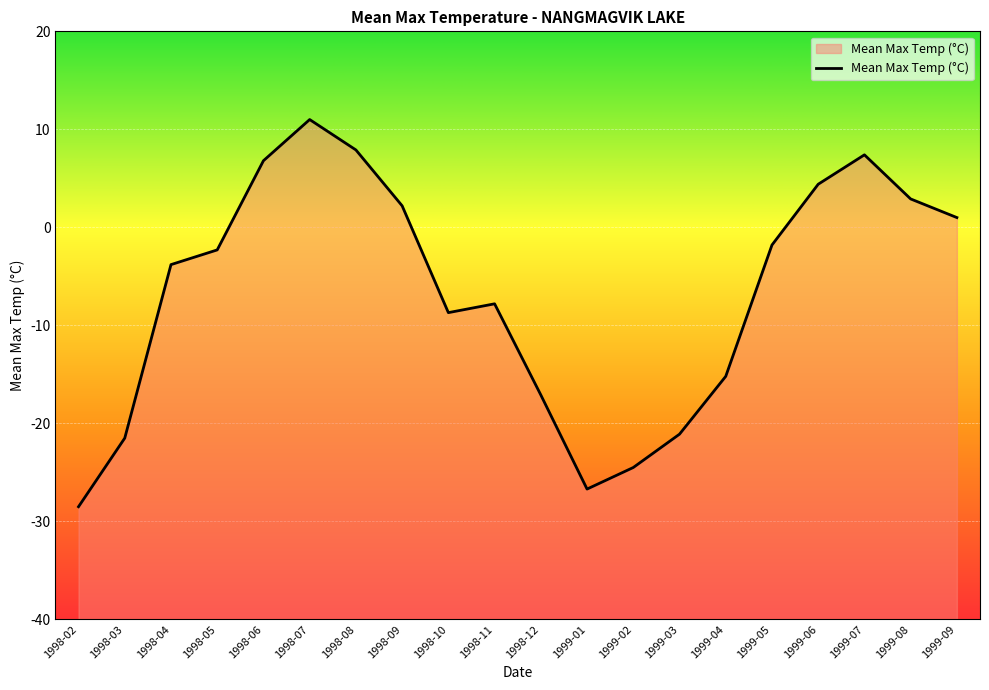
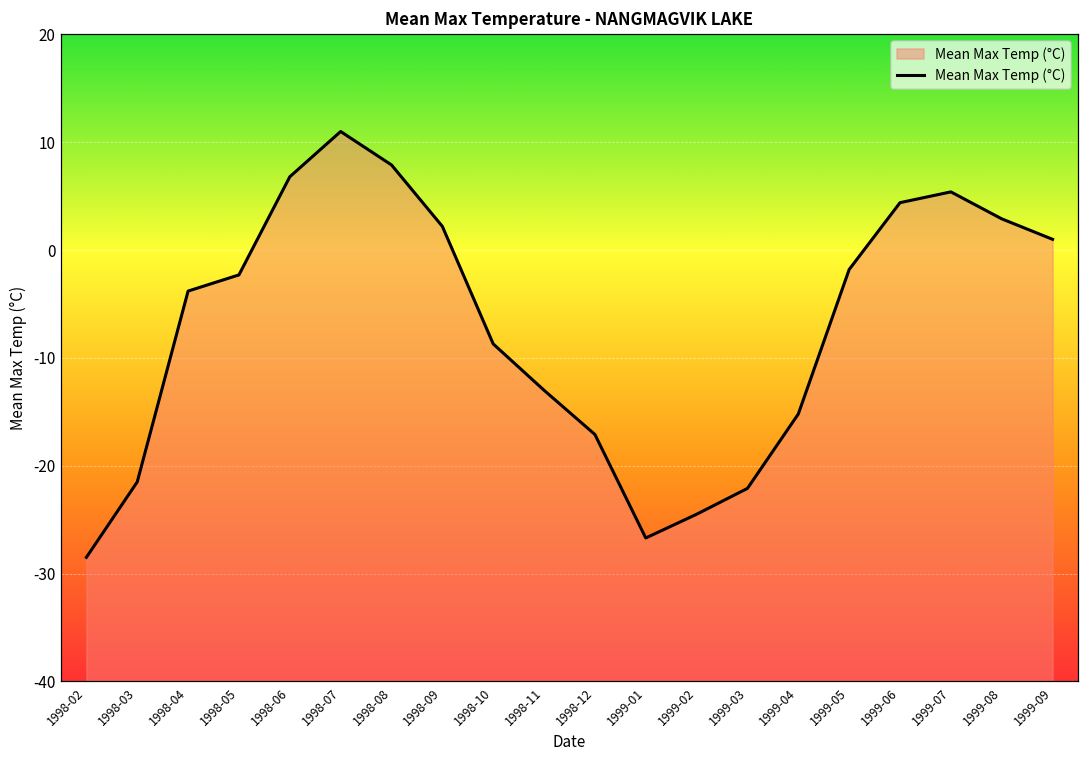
1998-11: -8 -> -13
1999-03: -21 -> -22
1999-07: 7 -> 5
